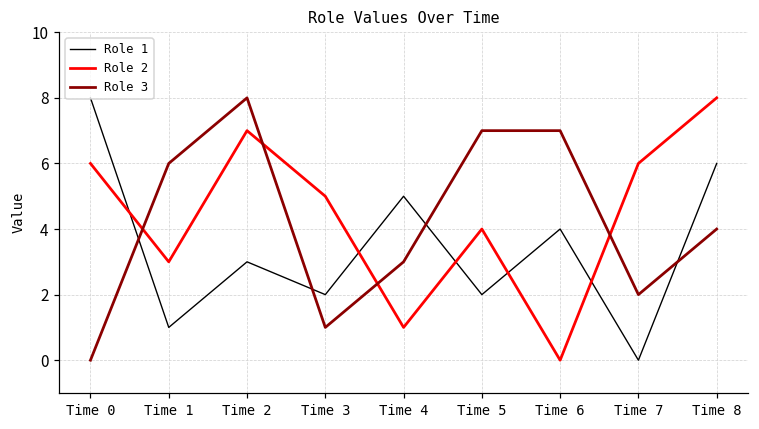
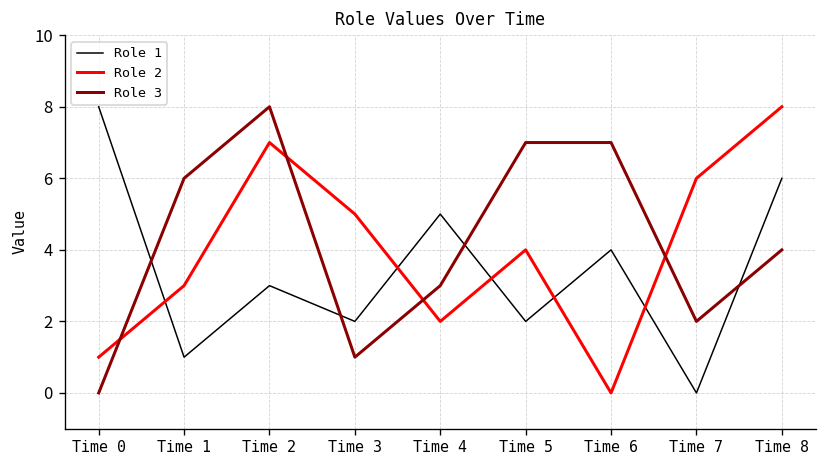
Role 2, Time 0: 6 -> 1
Role 2, Time 4: 1 -> 2
